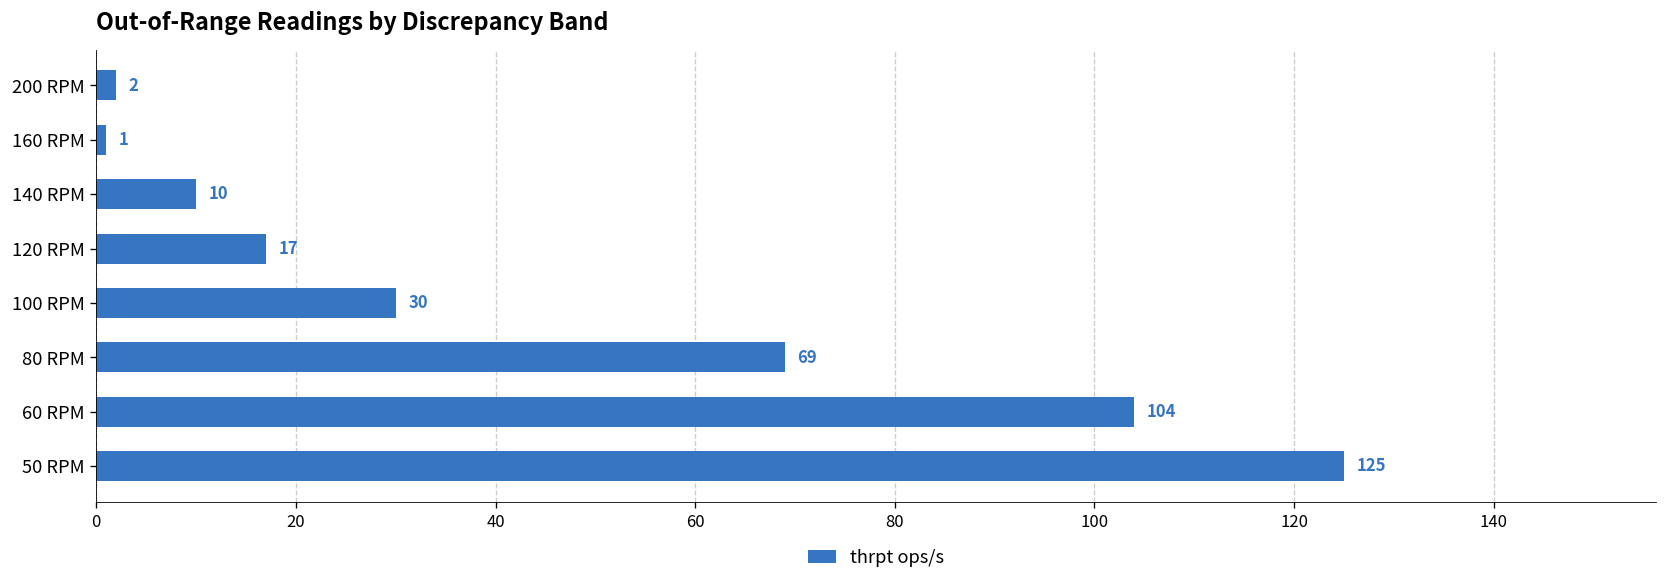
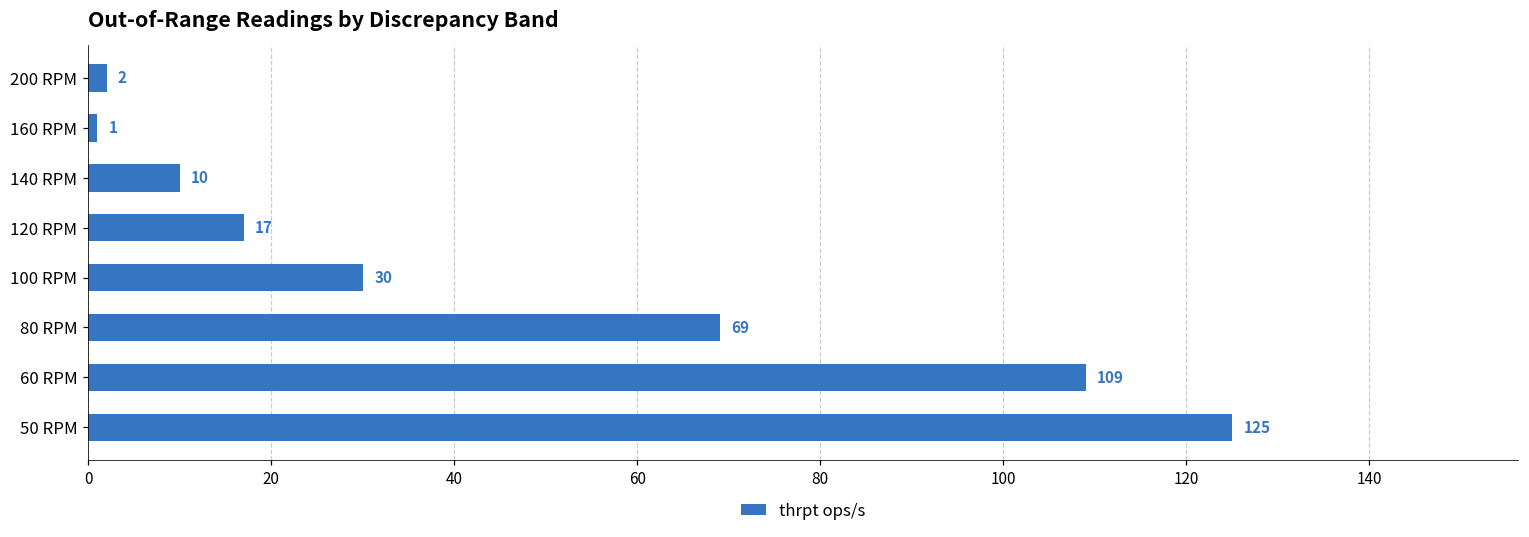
60 RPM: 104 -> 109
